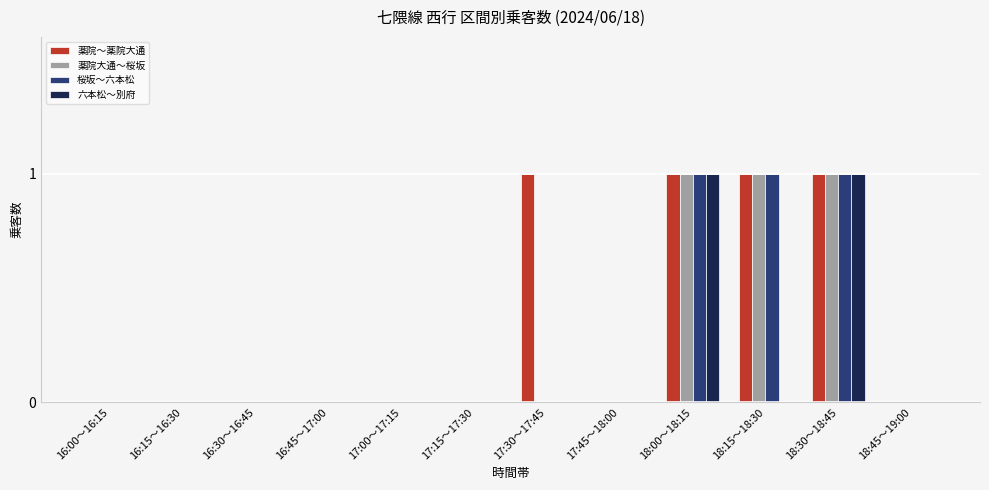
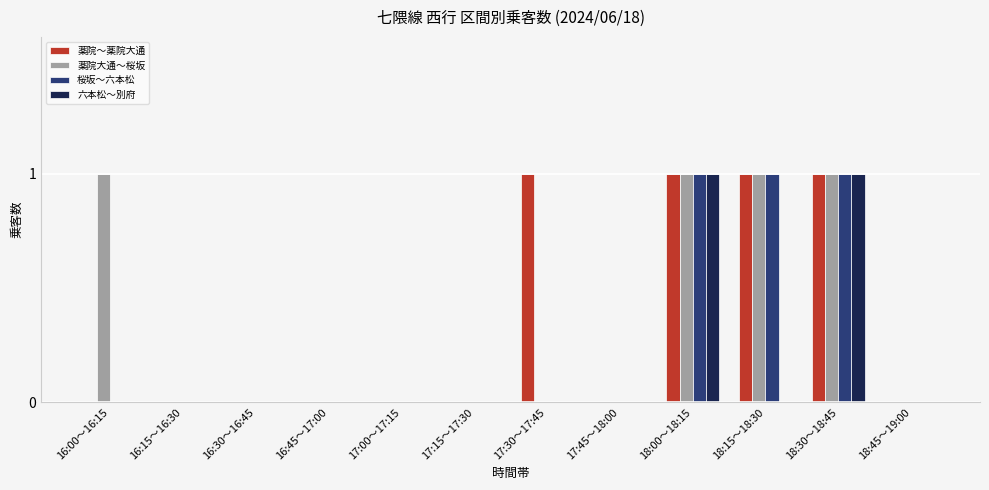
薬院大通～桜坂, 16:00～16:15: 0 -> 1
